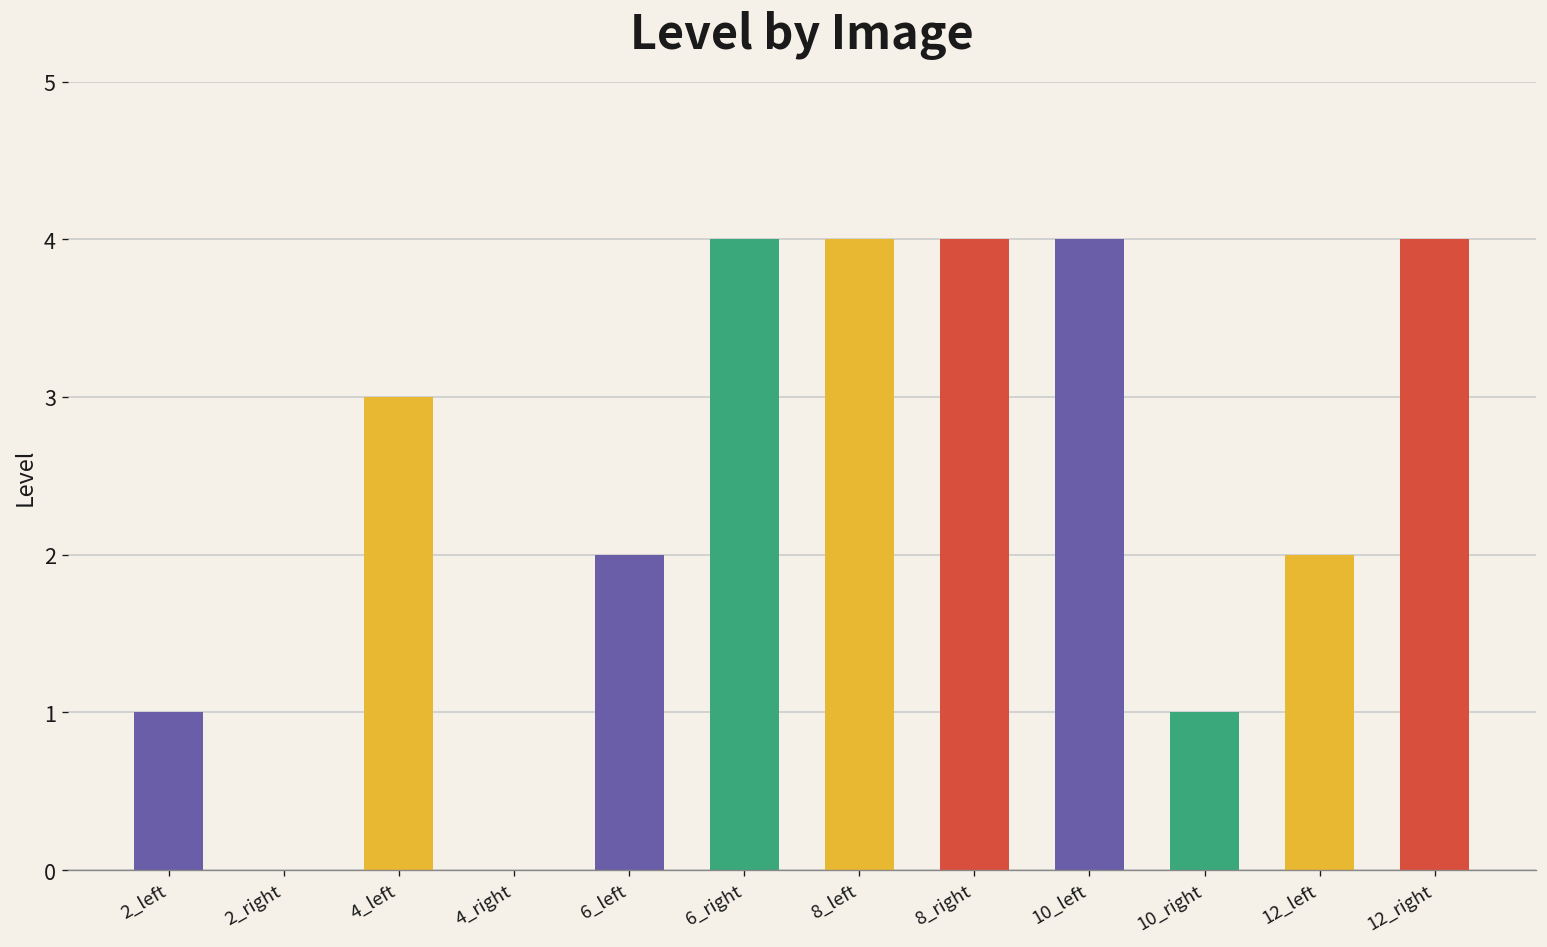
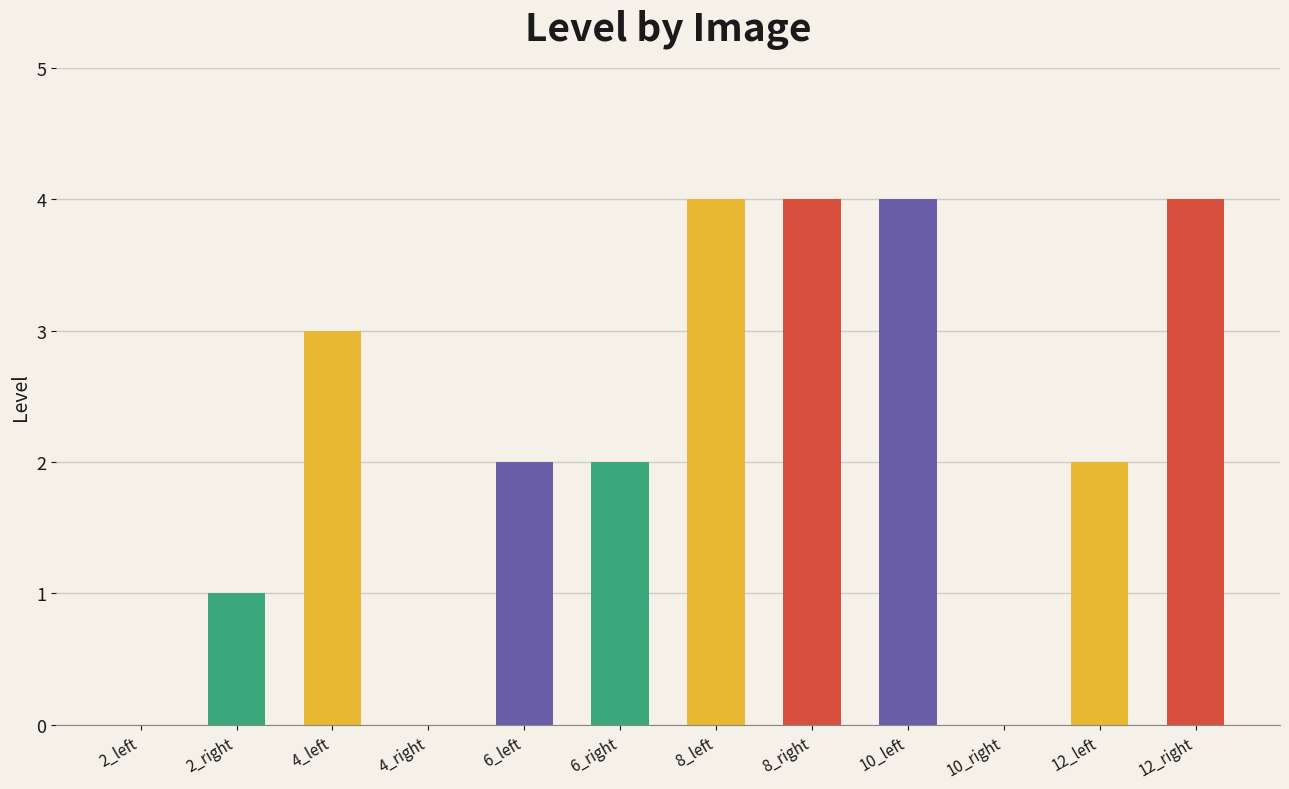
2_left: 1 -> 0
2_right: 0 -> 1
6_right: 4 -> 2
10_right: 1 -> 0
